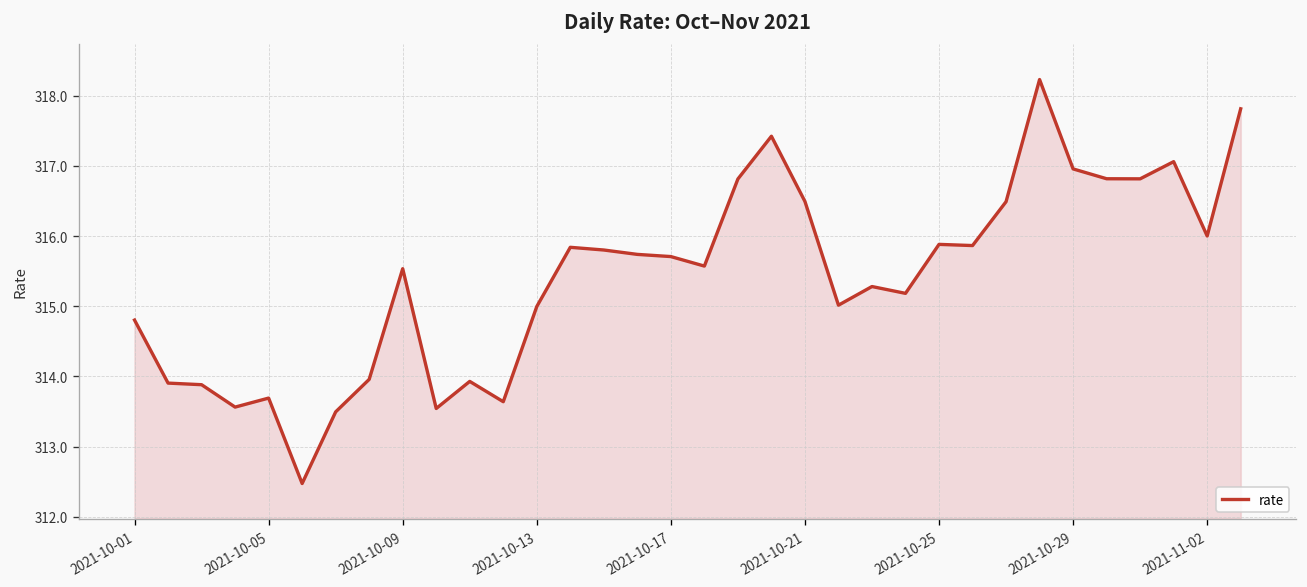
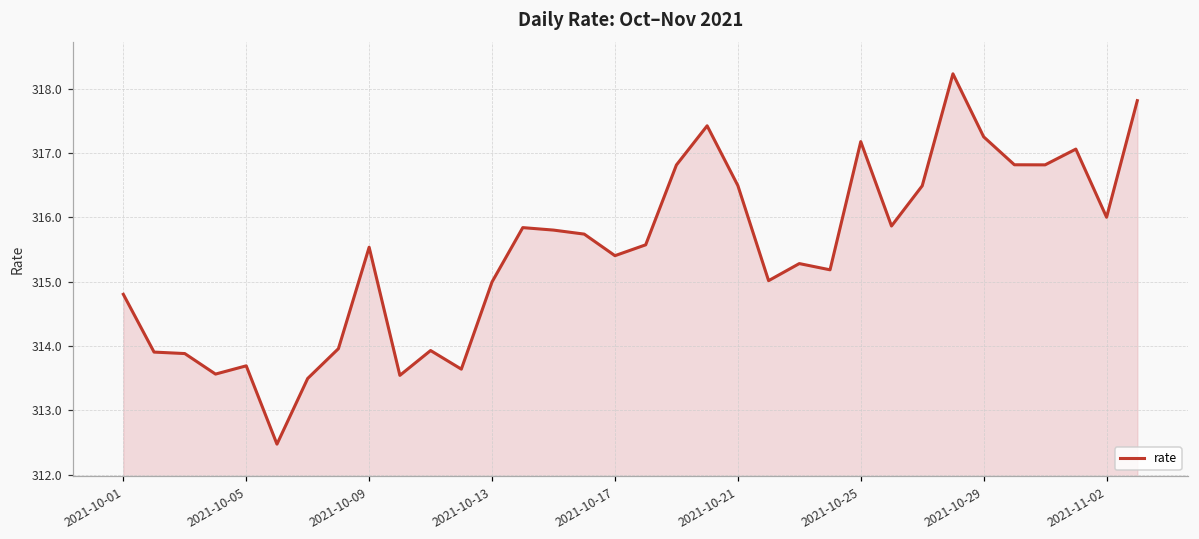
2021-10-17: 315.7 -> 315.4
2021-10-25: 315.9 -> 317.2
2021-10-29: 317.0 -> 317.3
